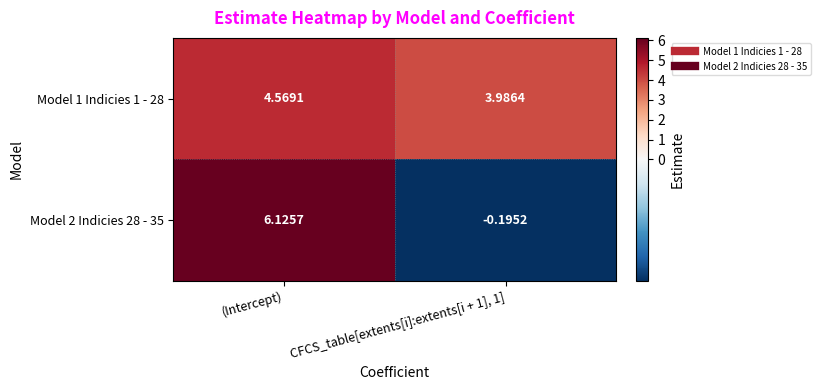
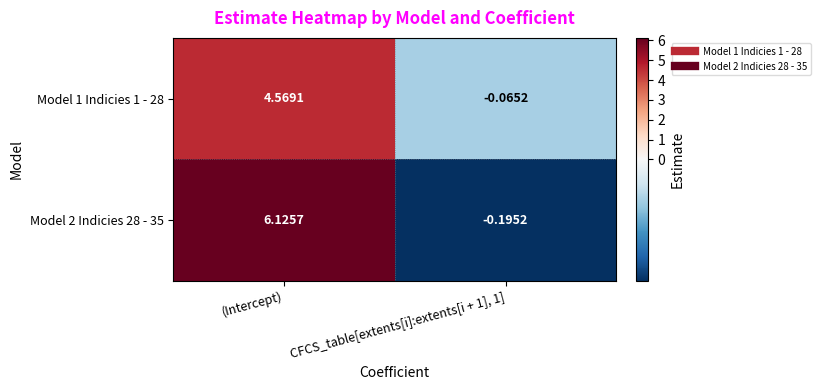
Model 1 Indicies 1 - 28, CFCS_table[extents[i]:extents[i + 1], 1]: 3.9864 -> -0.0652
